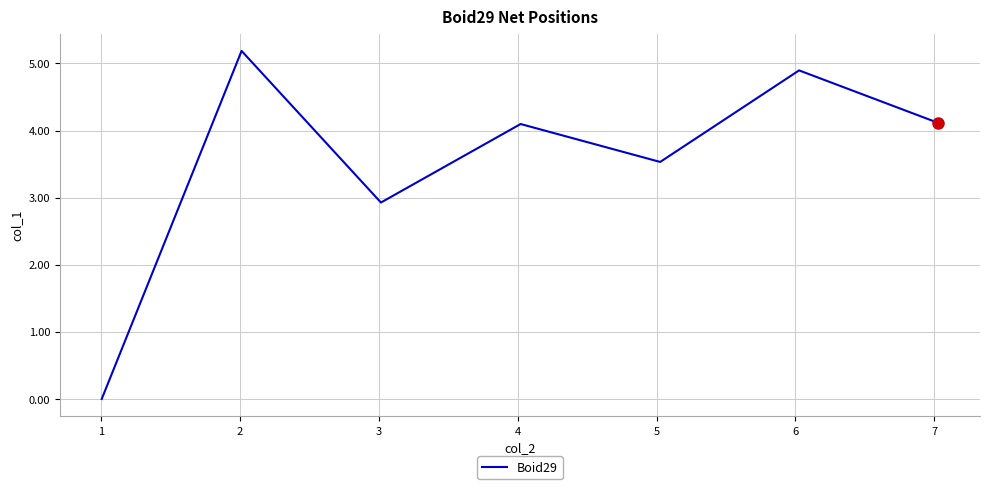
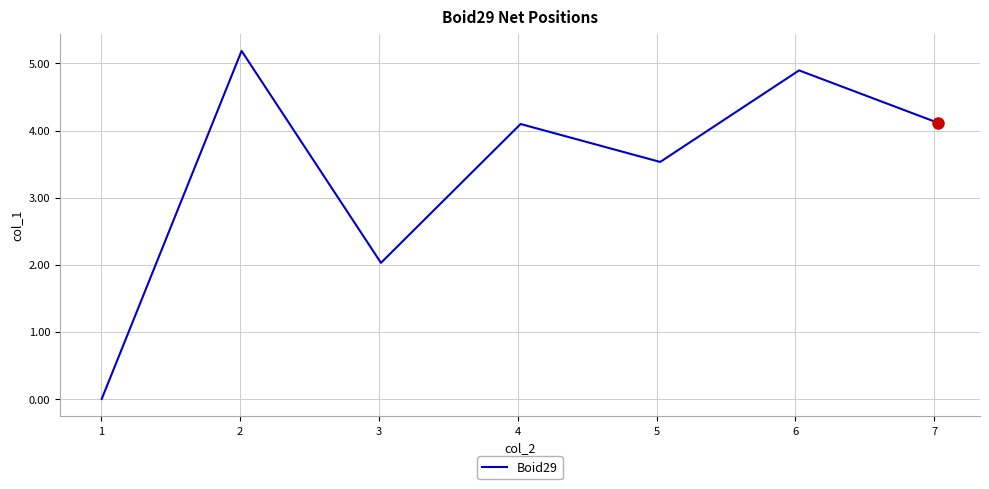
Boid29, 3: 2.9 -> 2.0
